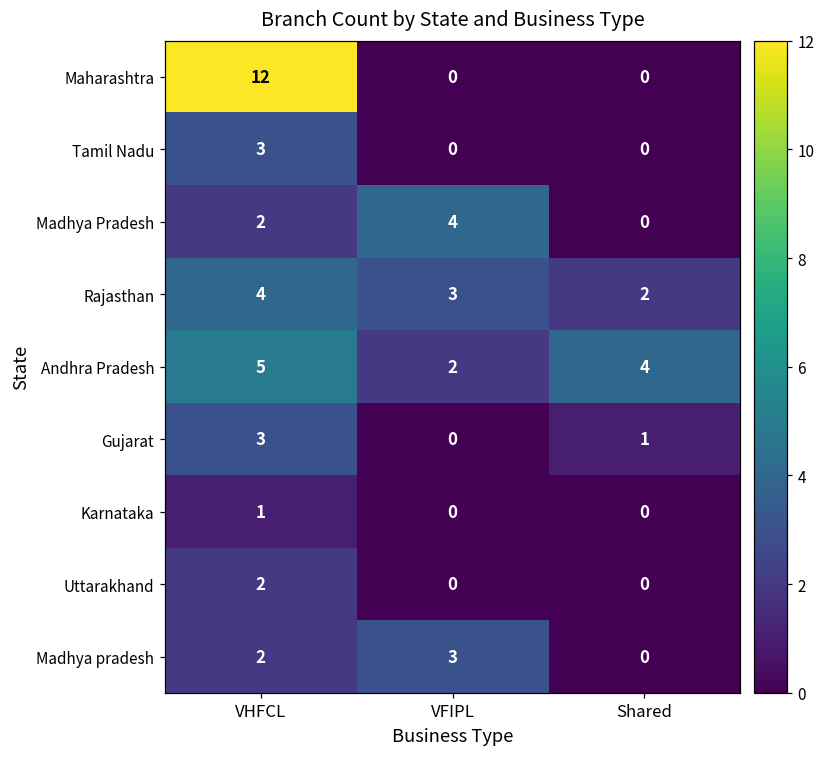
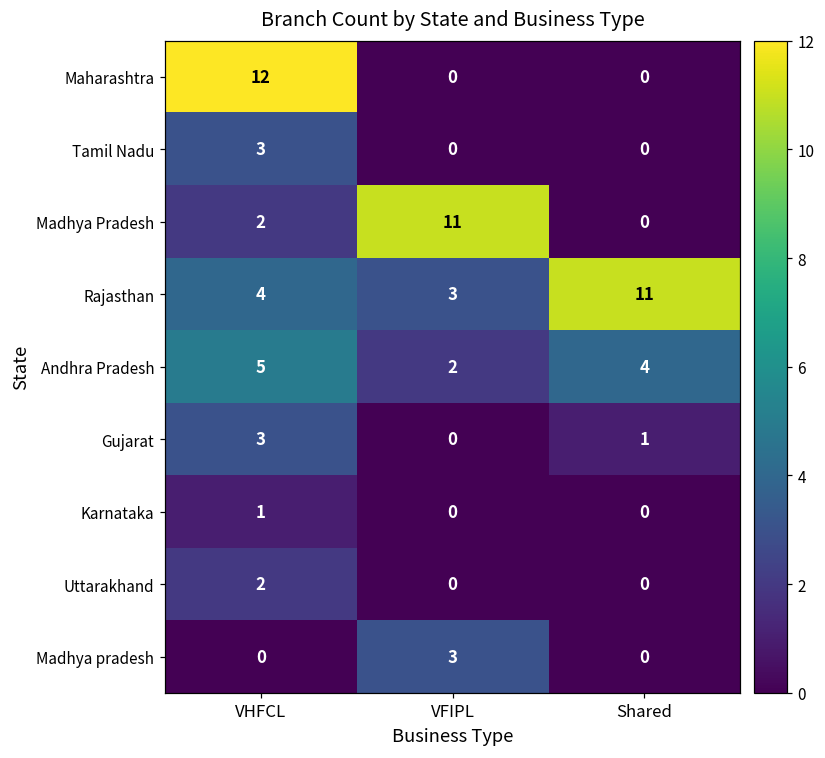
Madhya Pradesh, VFIPL: 4 -> 11
Rajasthan, Shared: 2 -> 11
Madhya pradesh, VHFCL: 2 -> 0
